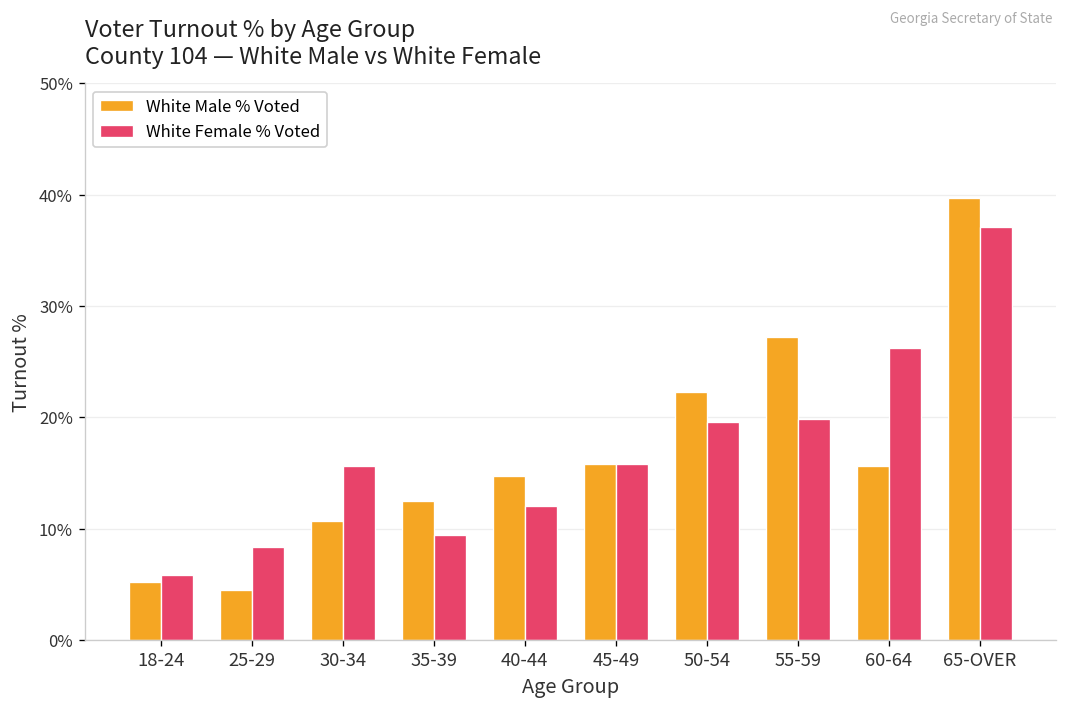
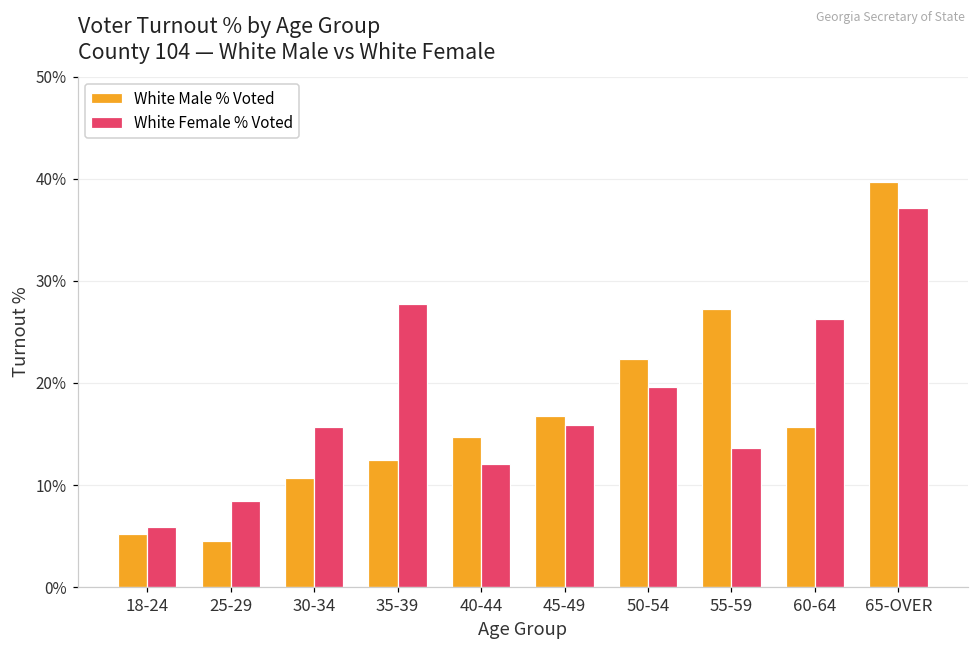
White Female % Voted, 35-39: 9% -> 28%
White Male % Voted, 45-49: 16% -> 17%
White Female % Voted, 55-59: 20% -> 14%
